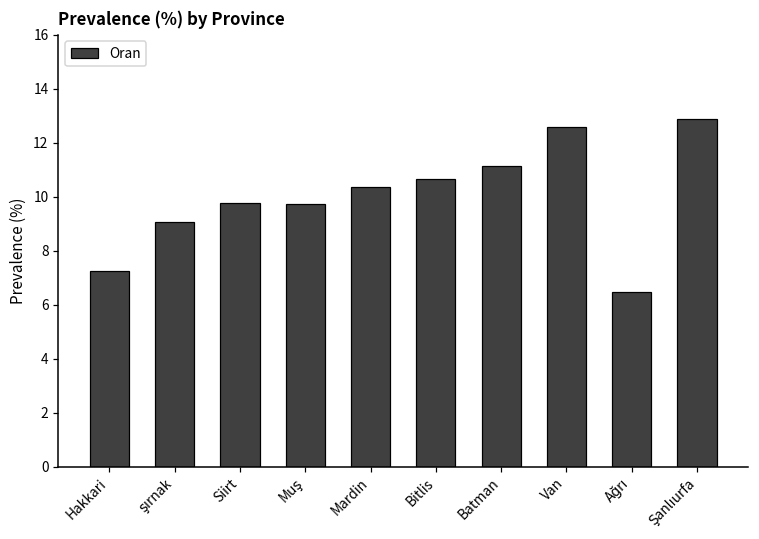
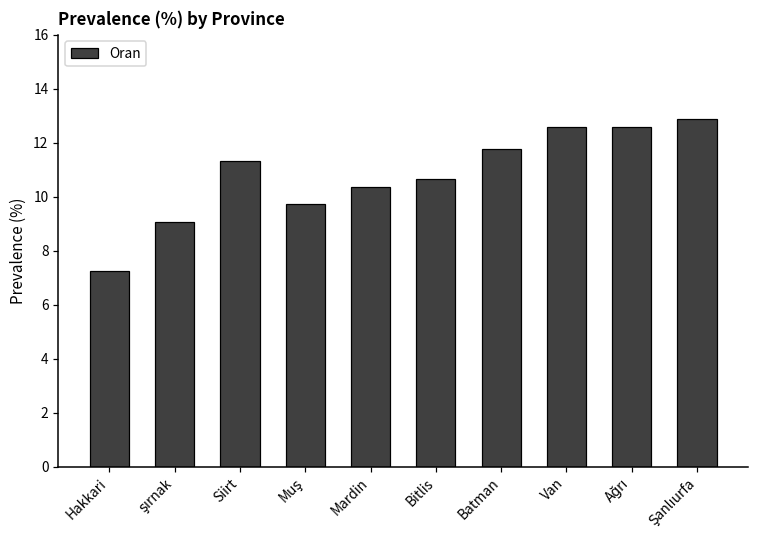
Siirt: 9.8 -> 11.3
Batman: 11.1 -> 11.8
Ağrı: 6.5 -> 12.6
